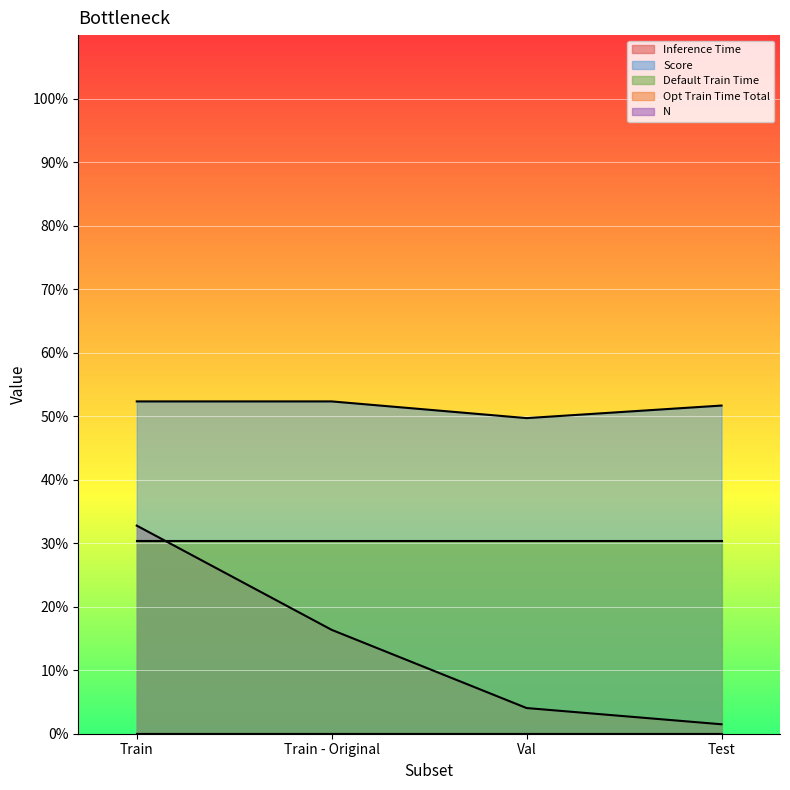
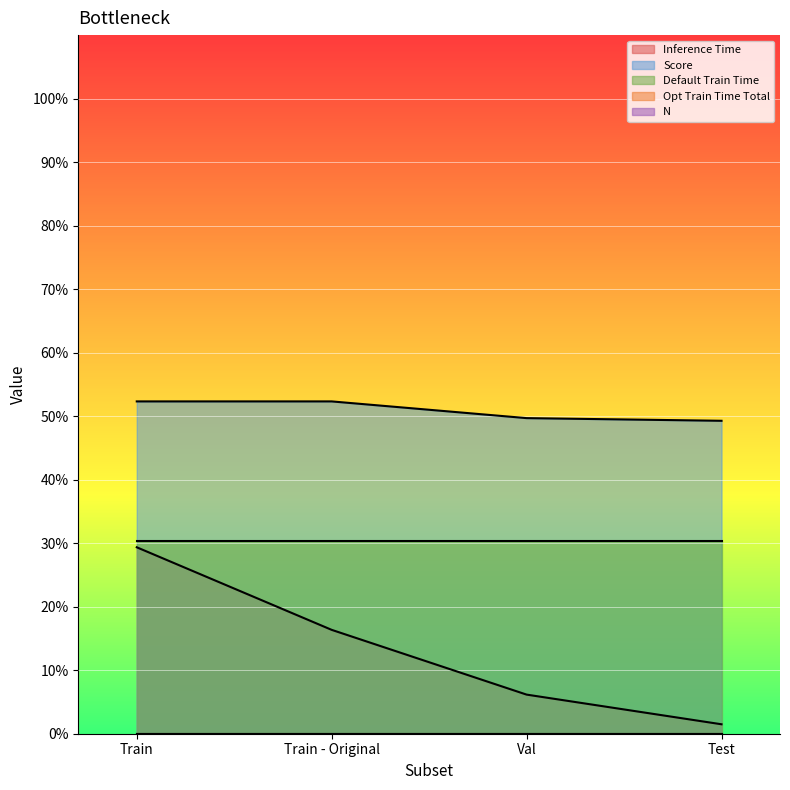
Inference Time, Train: 33% -> 29%
Inference Time, Val: 4% -> 6%
Score, Test: 52% -> 49%
